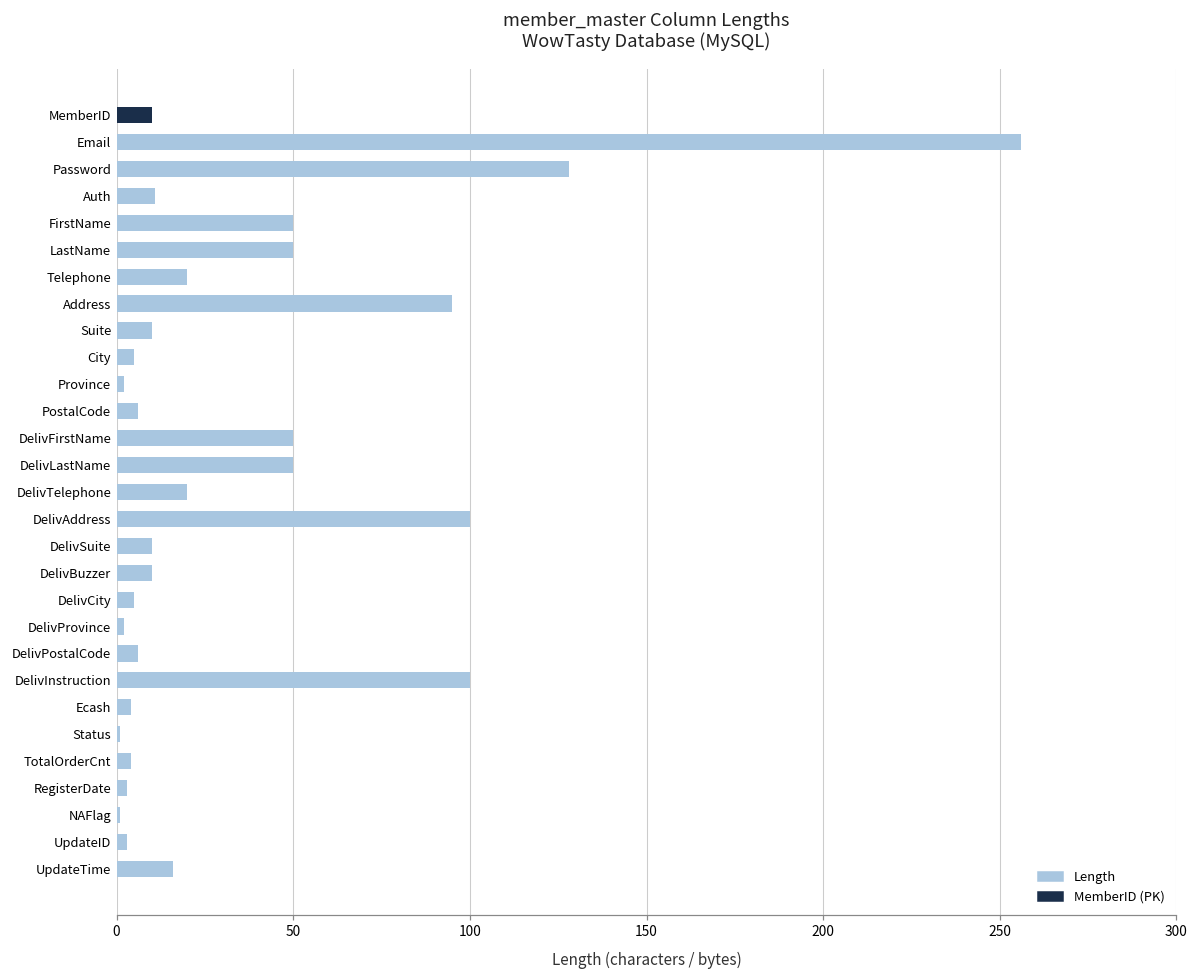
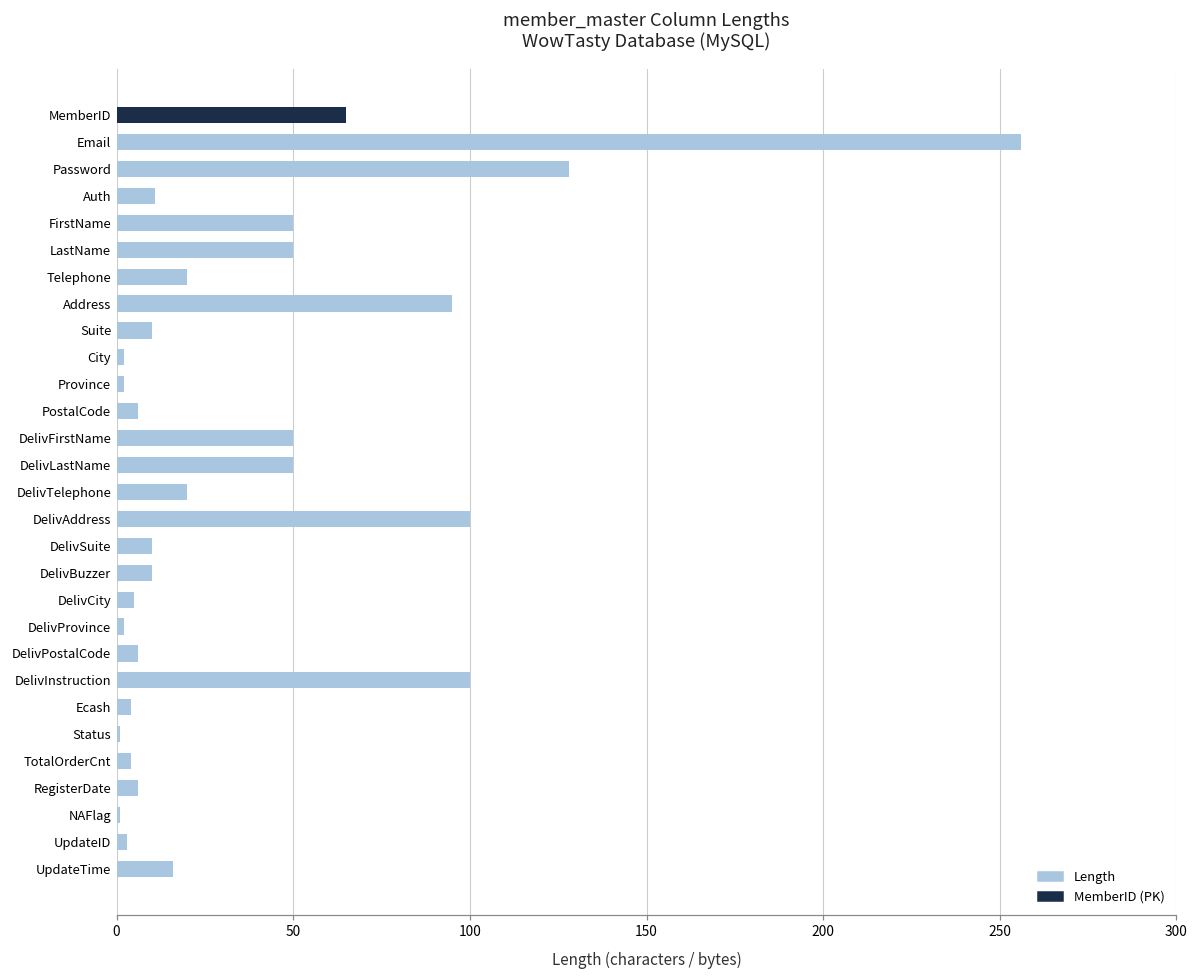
MemberID: 10 -> 65
City: 5 -> 2
RegisterDate: 3 -> 6
